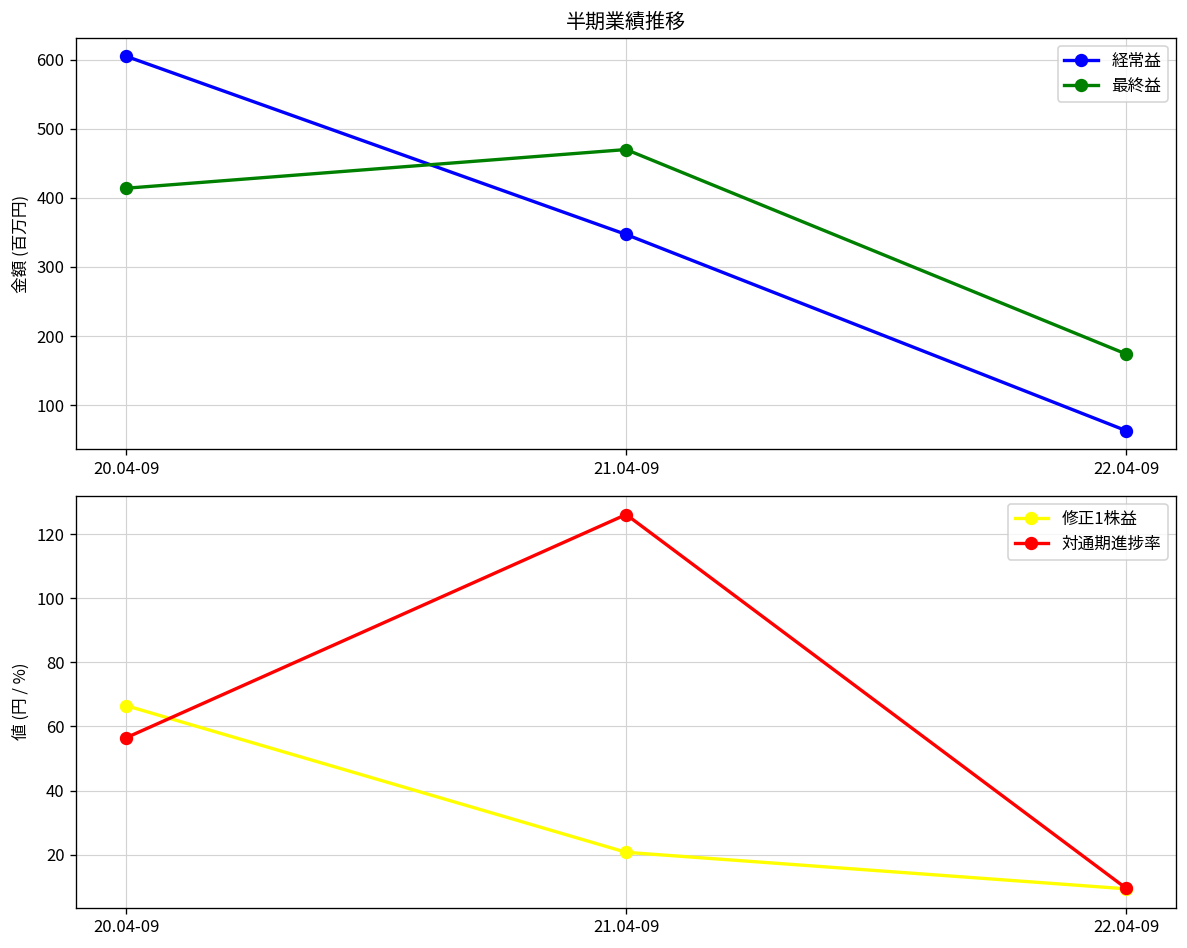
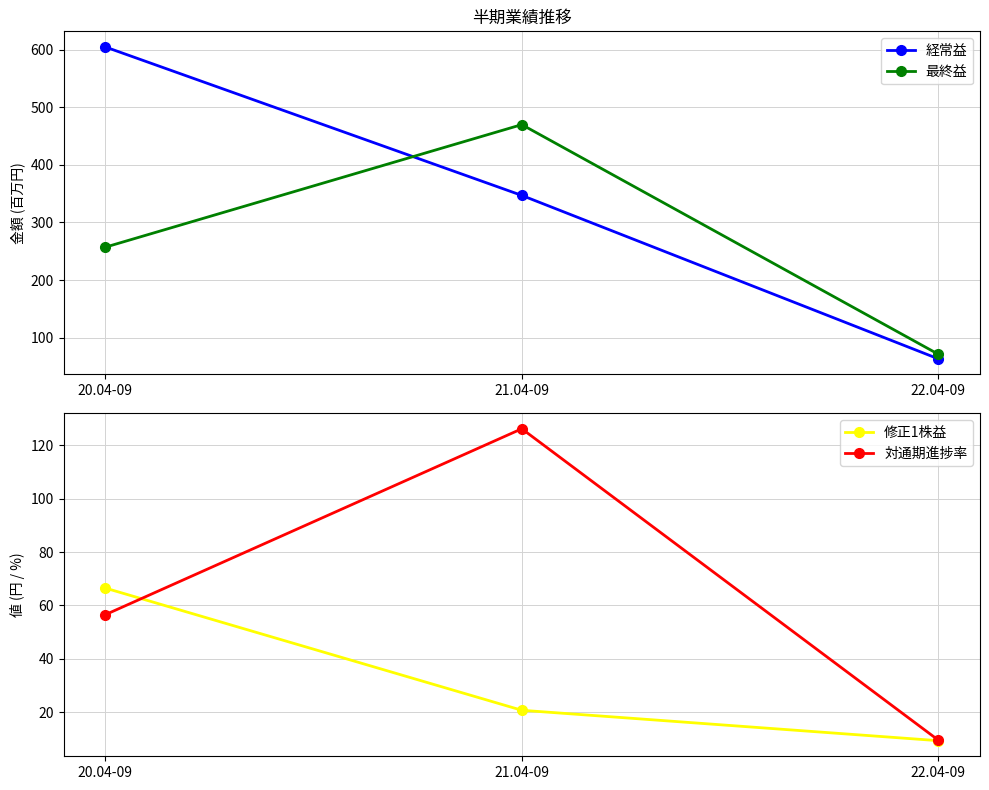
半期業績推移, 最終益, 20.04-09: 410 -> 260
半期業績推移, 最終益, 22.04-09: 170 -> 70
